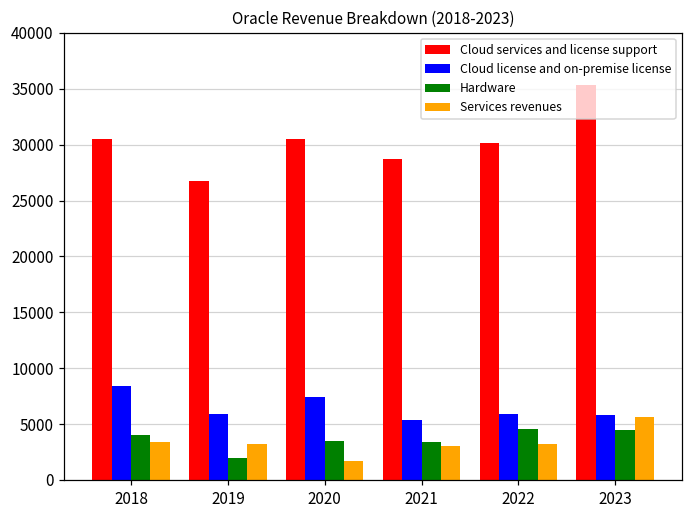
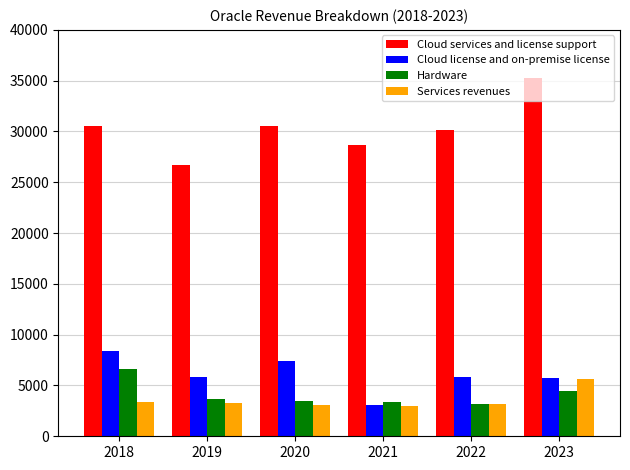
Hardware, 2018: 4000 -> 6600
Hardware, 2019: 2000 -> 3700
Services revenues, 2020: 1700 -> 3100
Cloud license and on-premise license, 2021: 5400 -> 3100
Hardware, 2022: 4500 -> 3200
